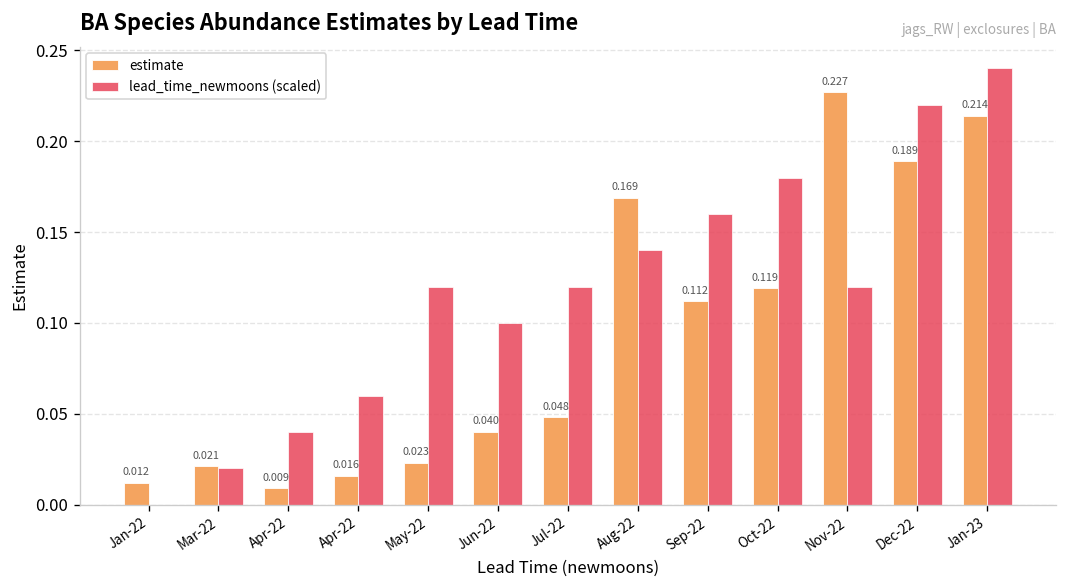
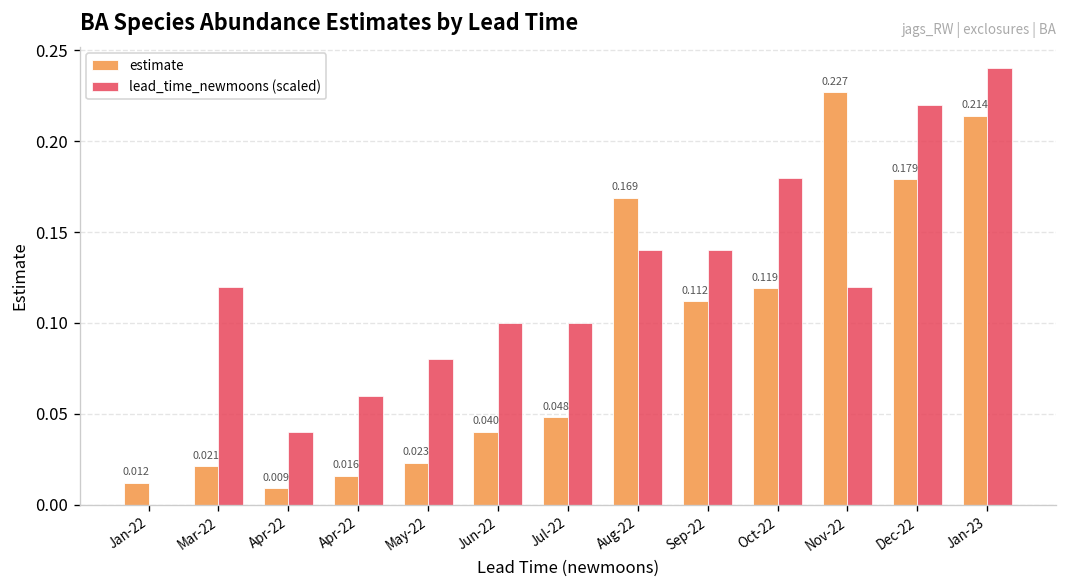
lead_time_newmoons (scaled), Mar-22: 0.020 -> 0.120
lead_time_newmoons (scaled), May-22: 0.120 -> 0.080
lead_time_newmoons (scaled), Jul-22: 0.120 -> 0.100
lead_time_newmoons (scaled), Sep-22: 0.160 -> 0.140
estimate, Dec-22: 0.189 -> 0.179
